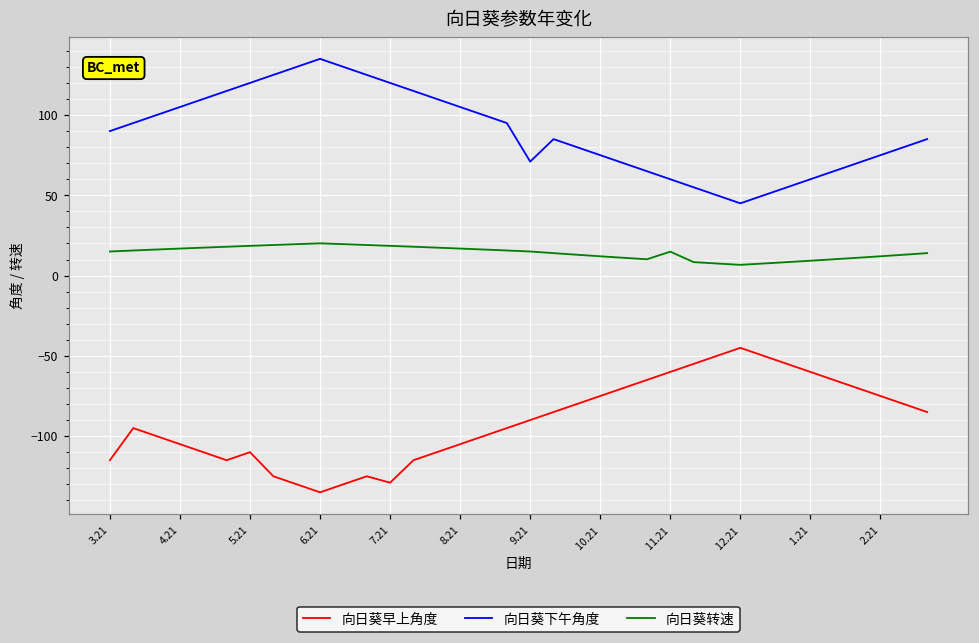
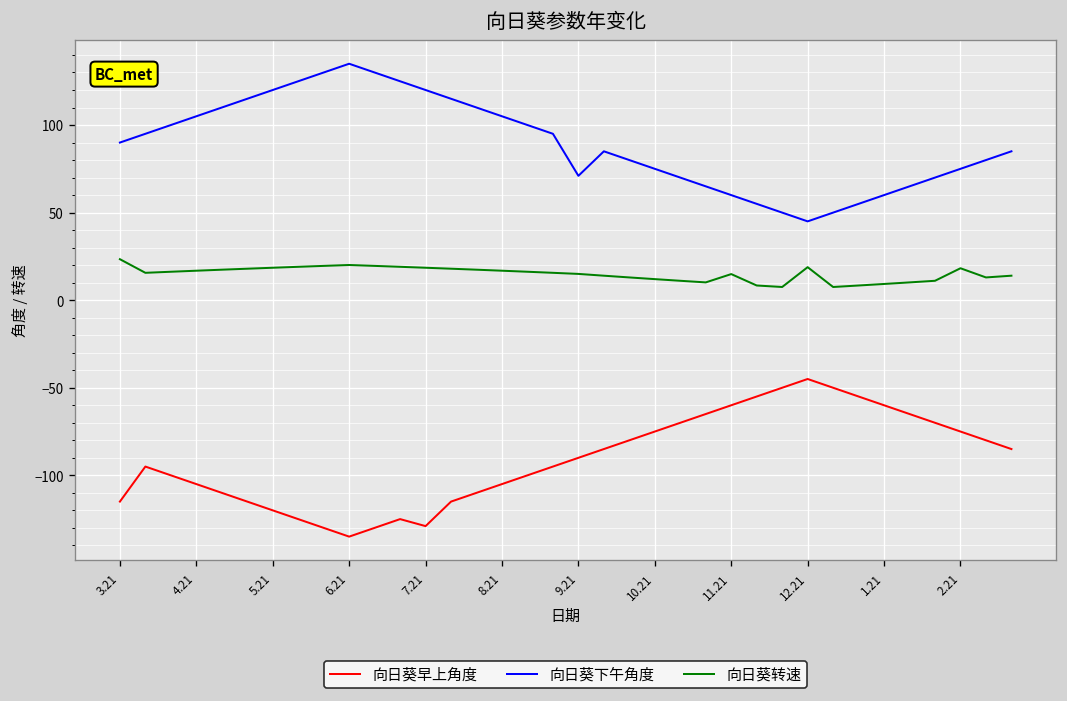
向日葵转速, 3.21: 15 -> 23
向日葵早上角度, 5.21: -110 -> -120
向日葵转速, 12.21: 7 -> 19
向日葵转速, 2.21: 12 -> 18
